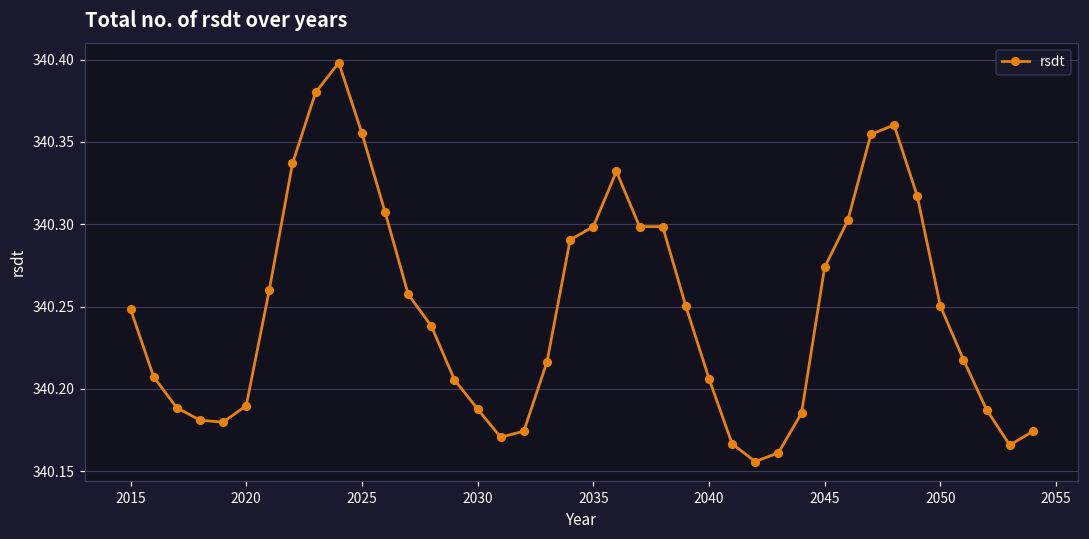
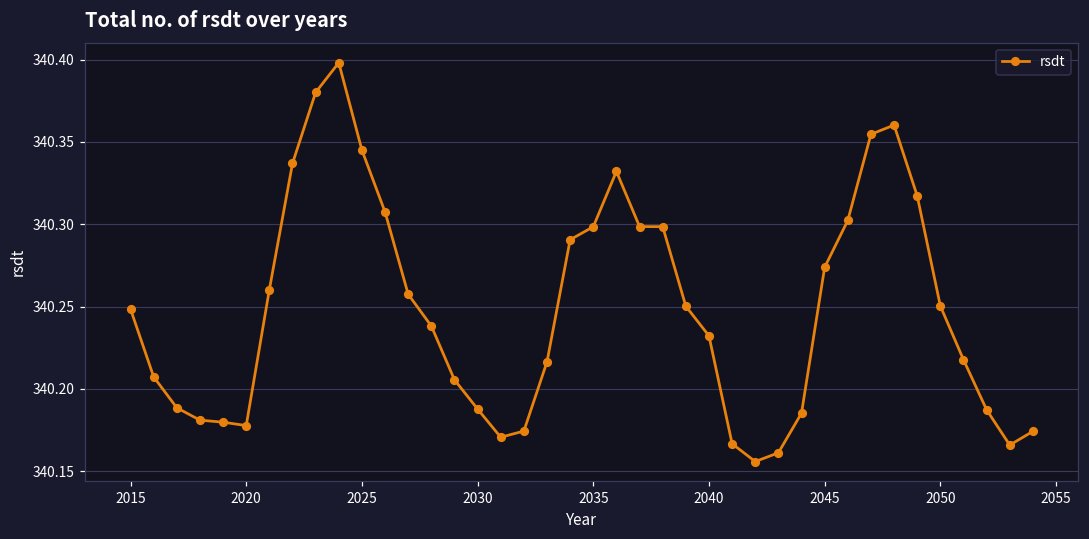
2020: 340.190 -> 340.178
2025: 340.355 -> 340.345
2040: 340.206 -> 340.232
